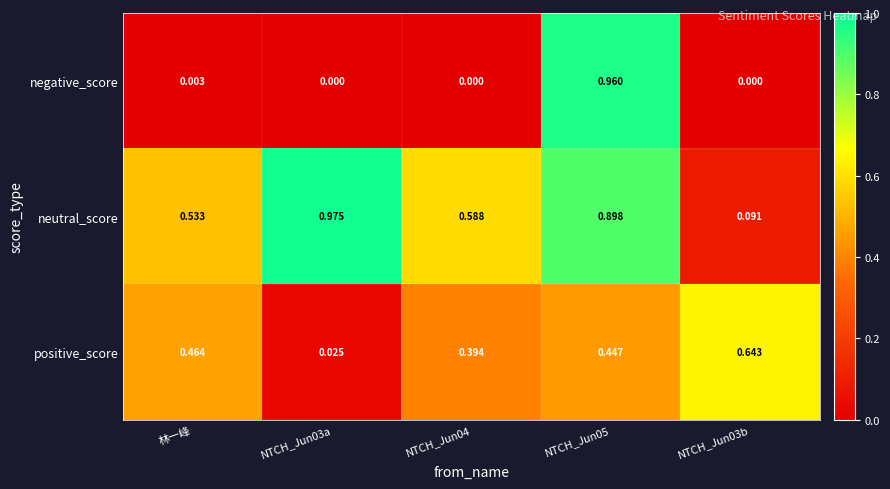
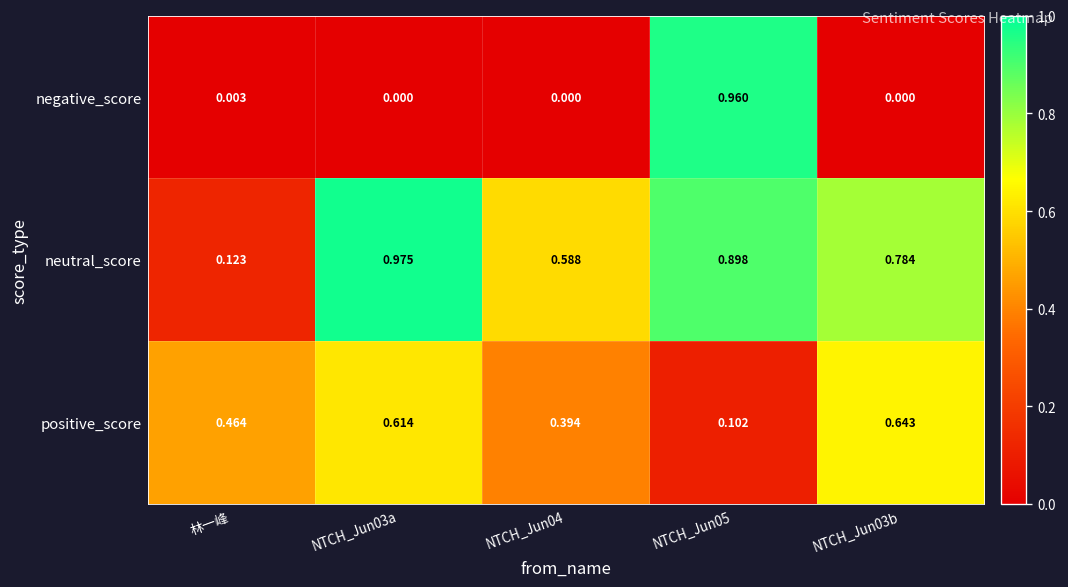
neutral_score, 林一峰: 0.533 -> 0.123
neutral_score, NTCH_Jun03b: 0.091 -> 0.784
positive_score, NTCH_Jun03a: 0.025 -> 0.614
positive_score, NTCH_Jun05: 0.447 -> 0.102
